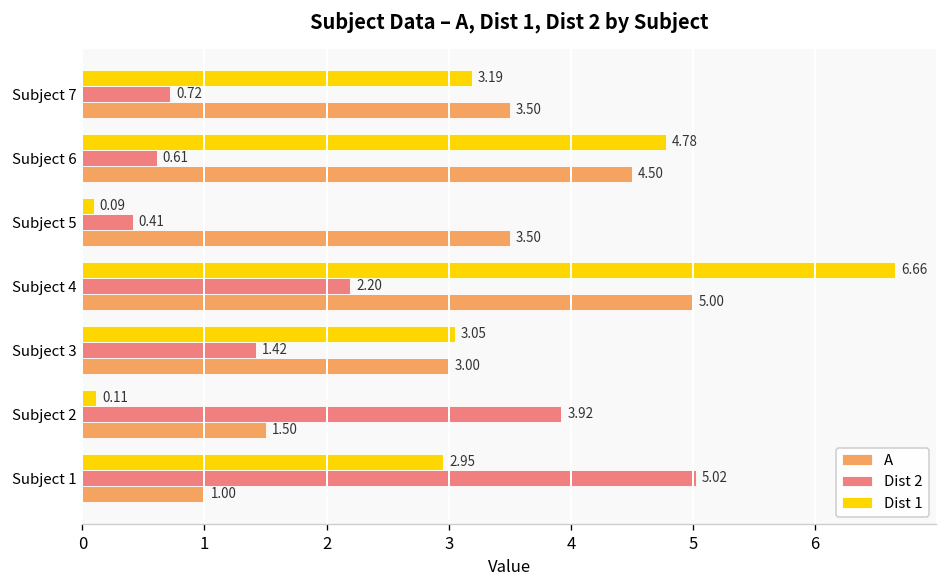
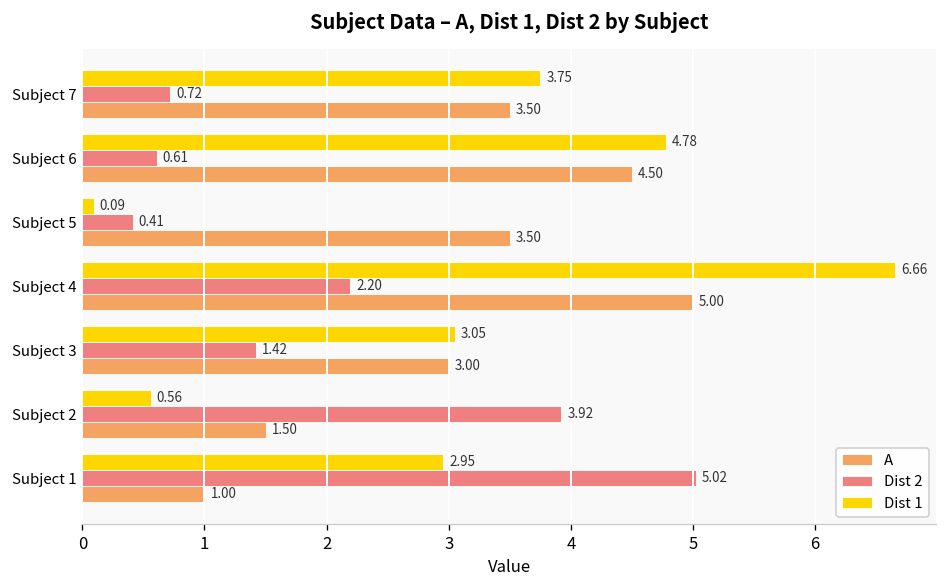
Dist 1, Subject 7: 3.19 -> 3.75
Dist 1, Subject 2: 0.11 -> 0.56
